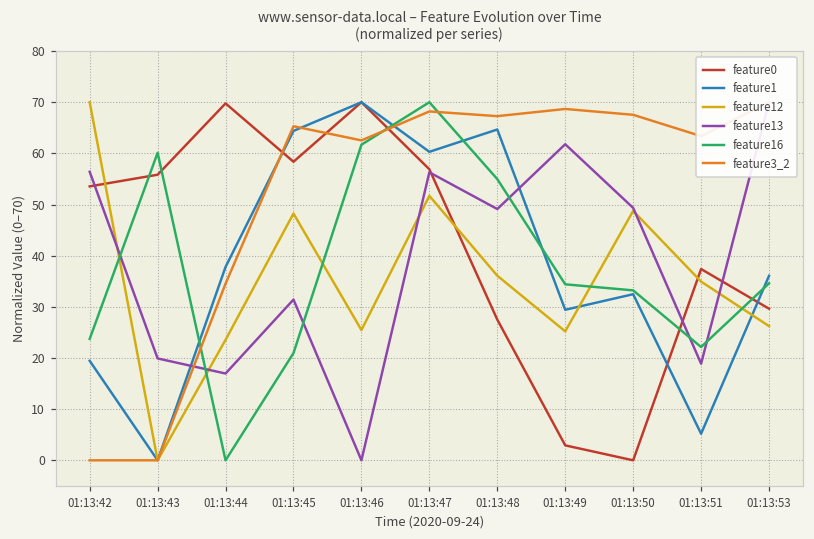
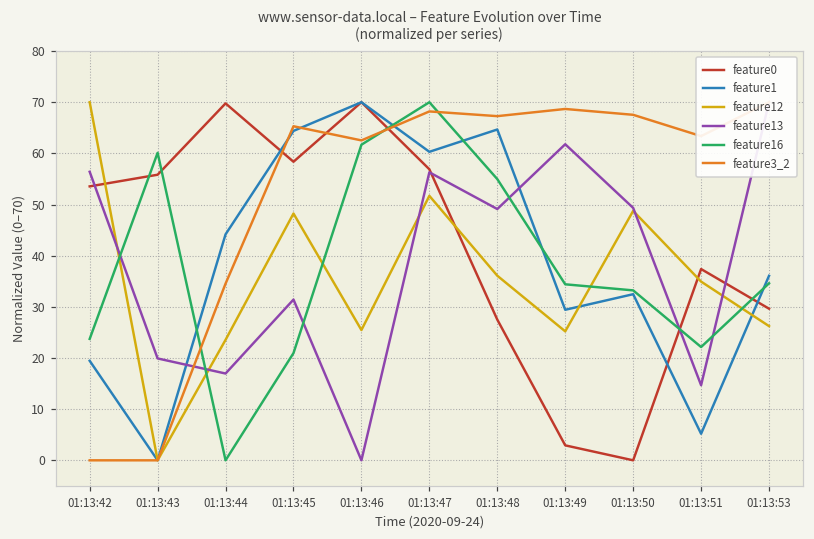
feature1, 01:13:44: 38 -> 44
feature13, 01:13:51: 19 -> 15
